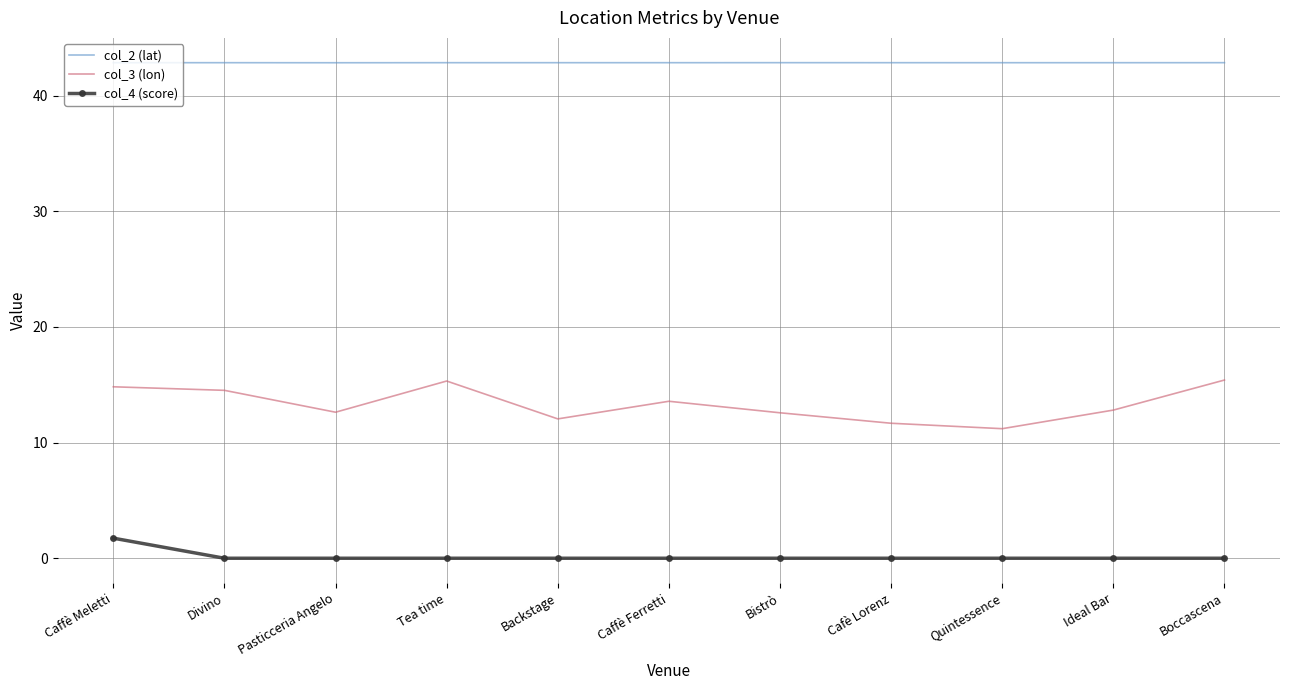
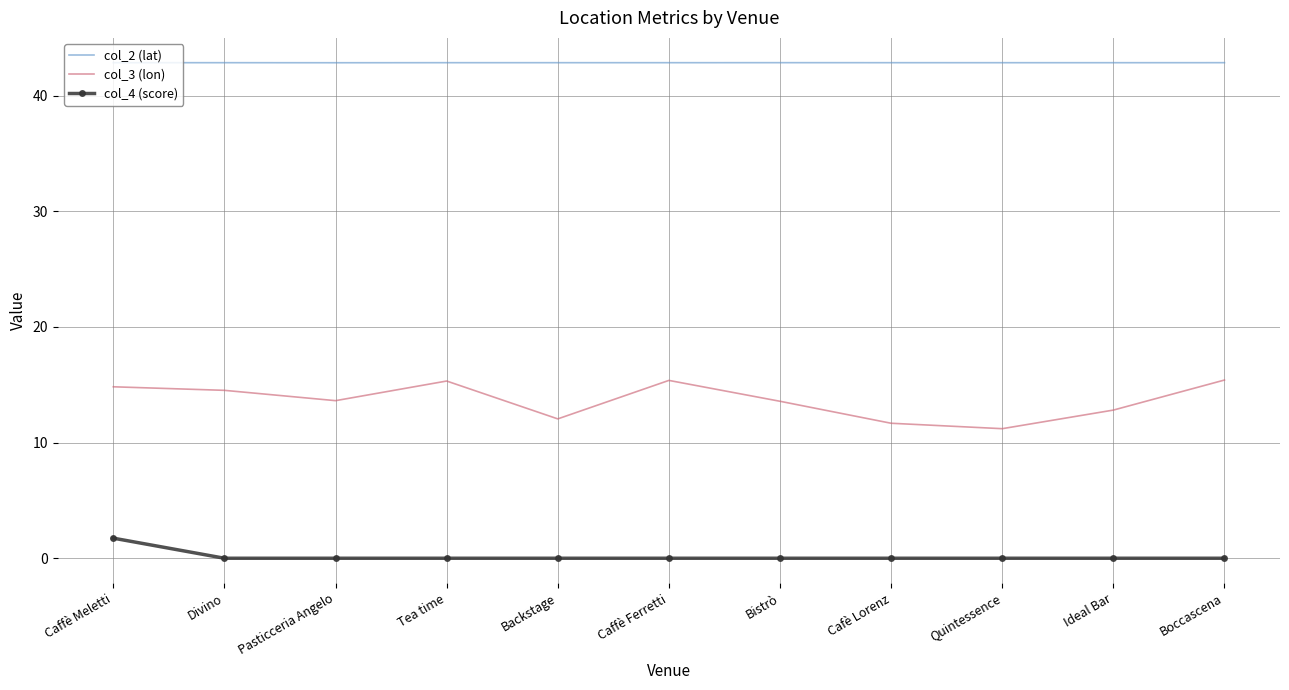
col_3 (lon), Pasticceria Angelo: 12.6 -> 13.6
col_3 (lon), Caffè Ferretti: 13.6 -> 15.4
col_3 (lon), Bistrò: 12.6 -> 13.6
